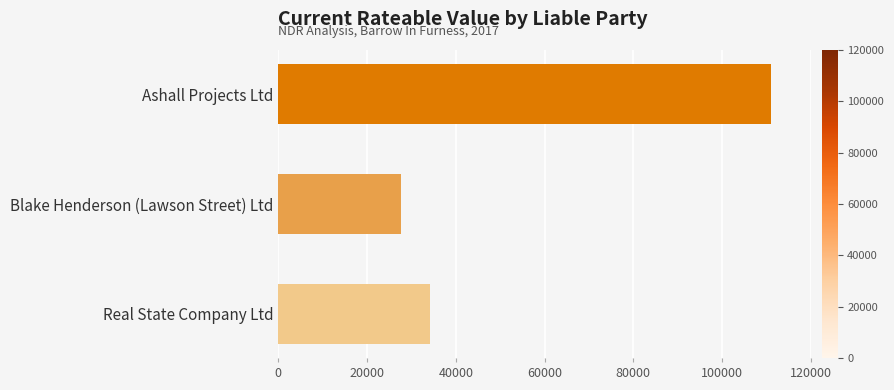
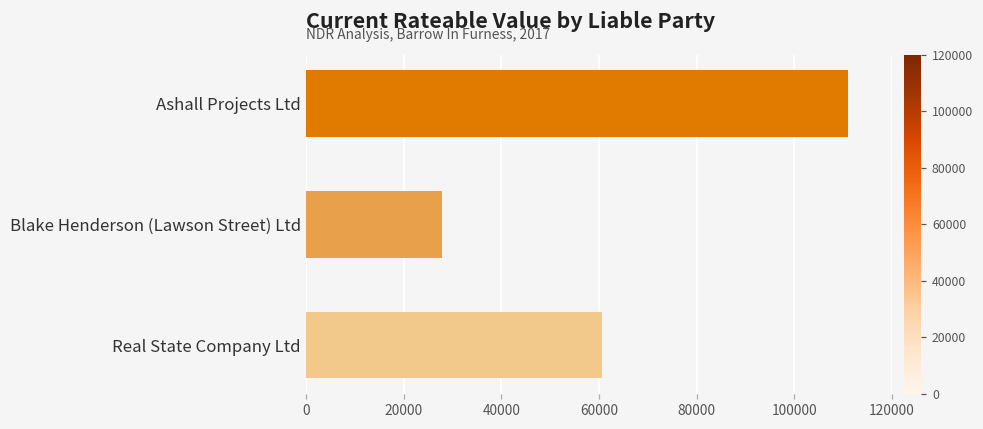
Real State Company Ltd: 34000 -> 61000
